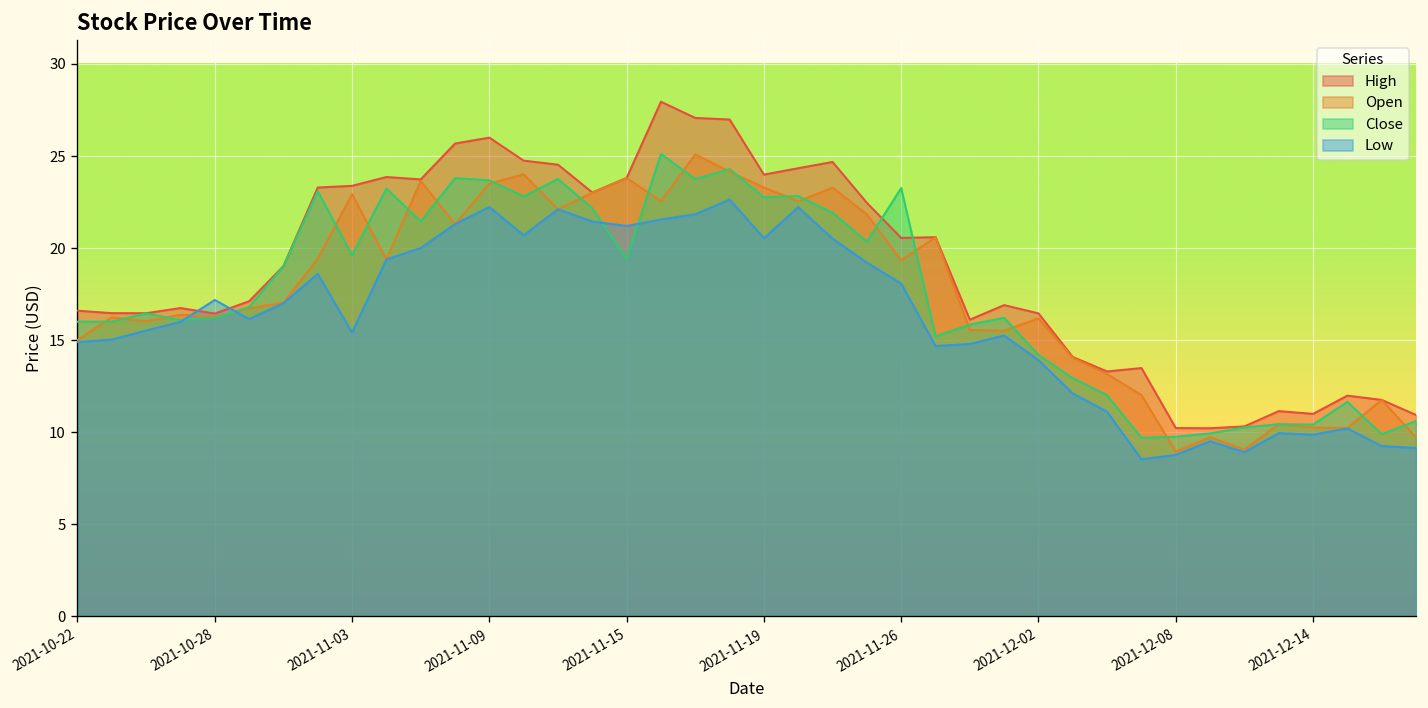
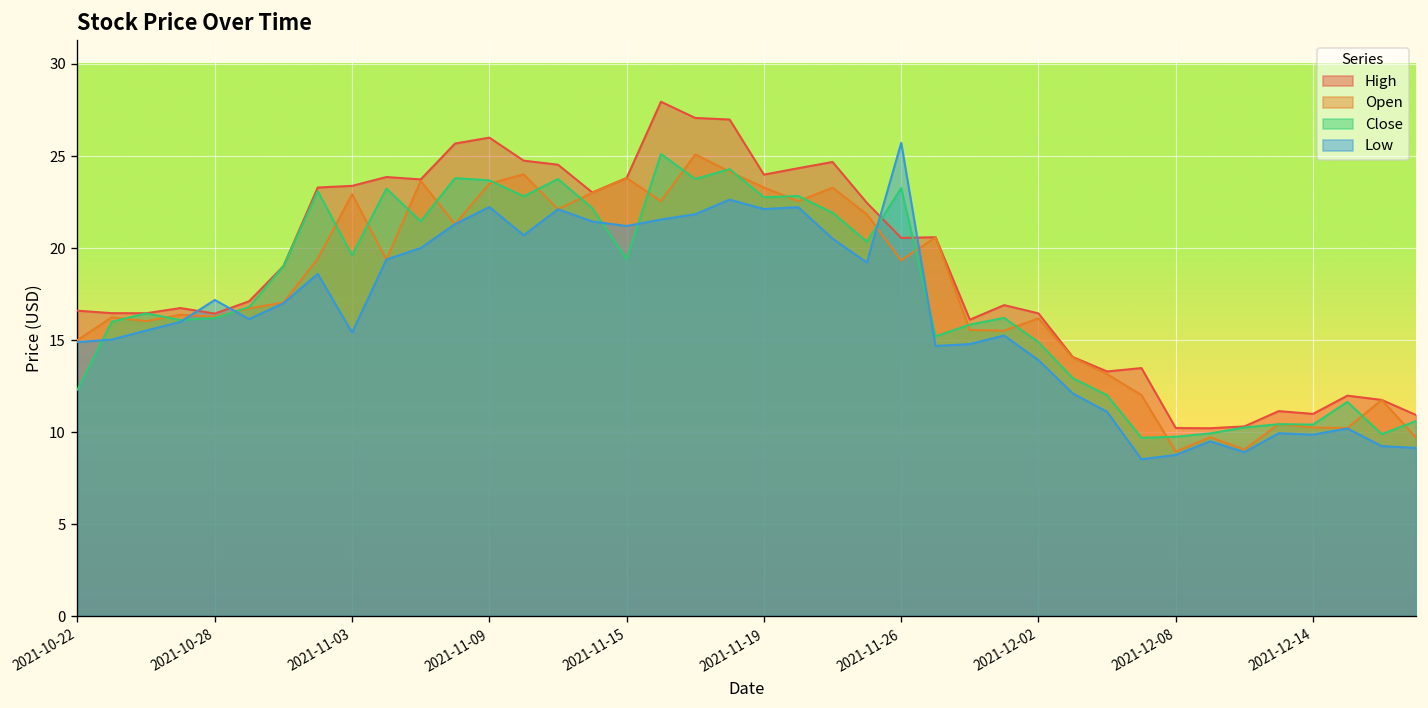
Close, 2021-10-22: 16.0 -> 12.3
Low, 2021-11-19: 20.5 -> 22.1
Low, 2021-11-26: 18.1 -> 25.7
Close, 2021-12-02: 14.2 -> 14.9
